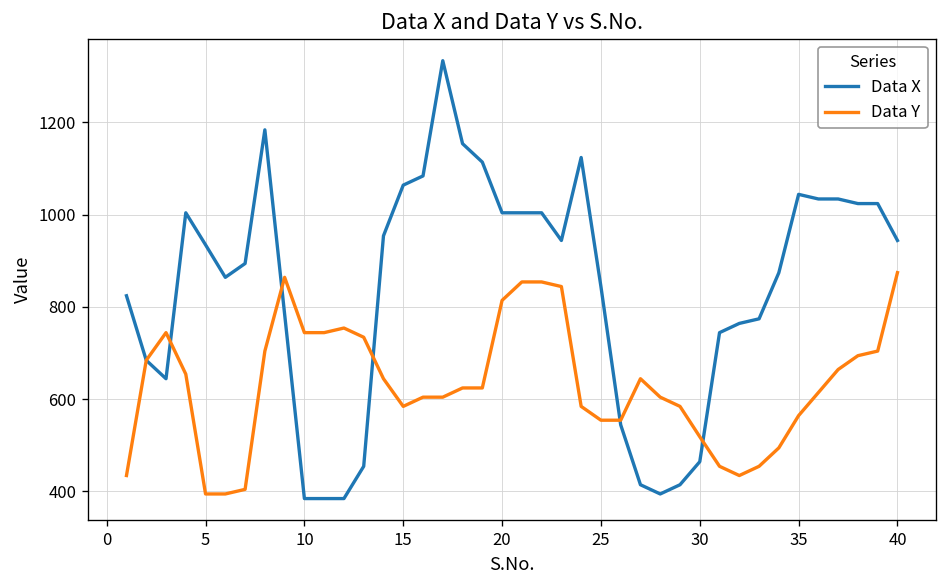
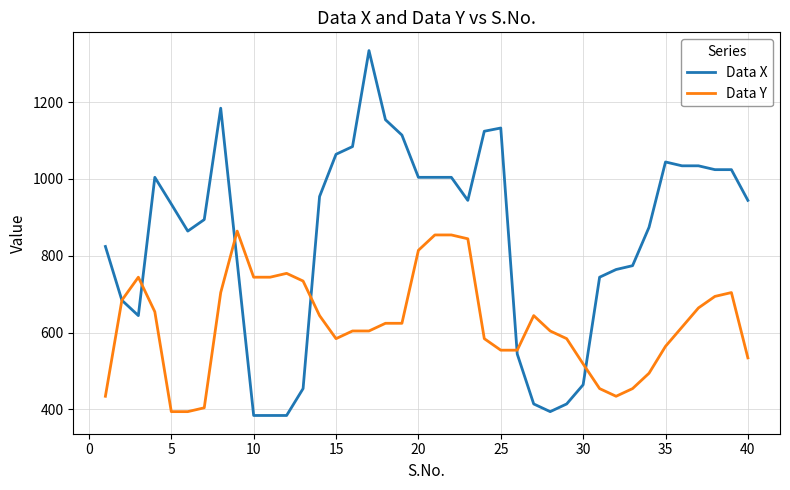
Data X, 25: 840 -> 1130
Data Y, 40: 870 -> 530
